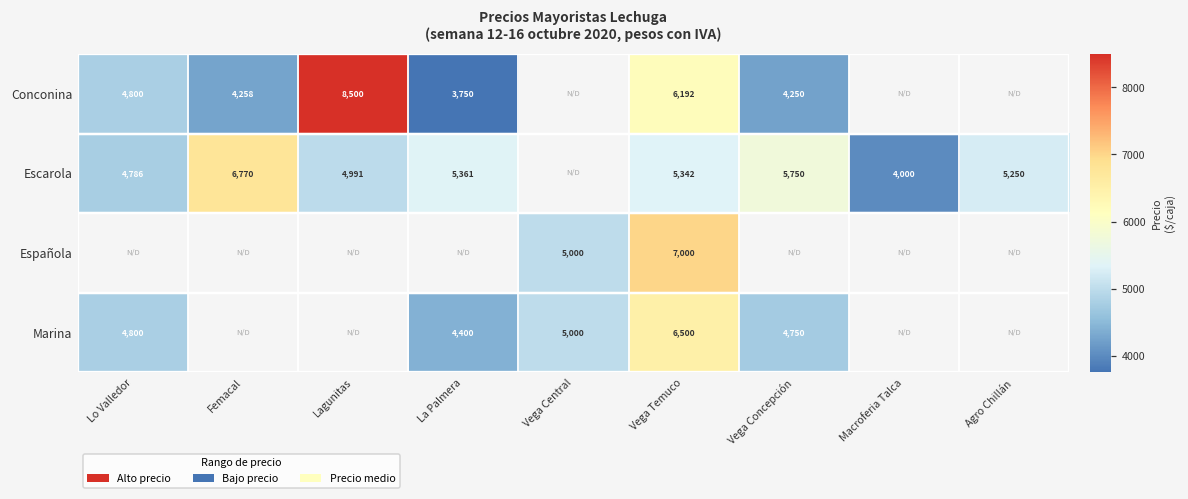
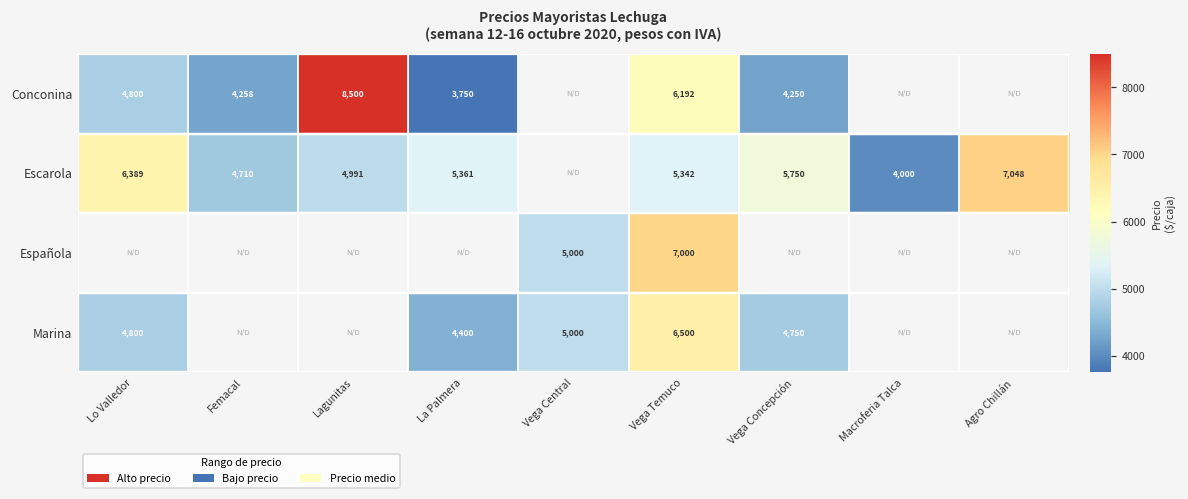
Escarola, Lo Valledor: 4,786 -> 6,389
Escarola, Femacal: 6,770 -> 4,710
Escarola, Agro Chillán: 5,250 -> 7,048
